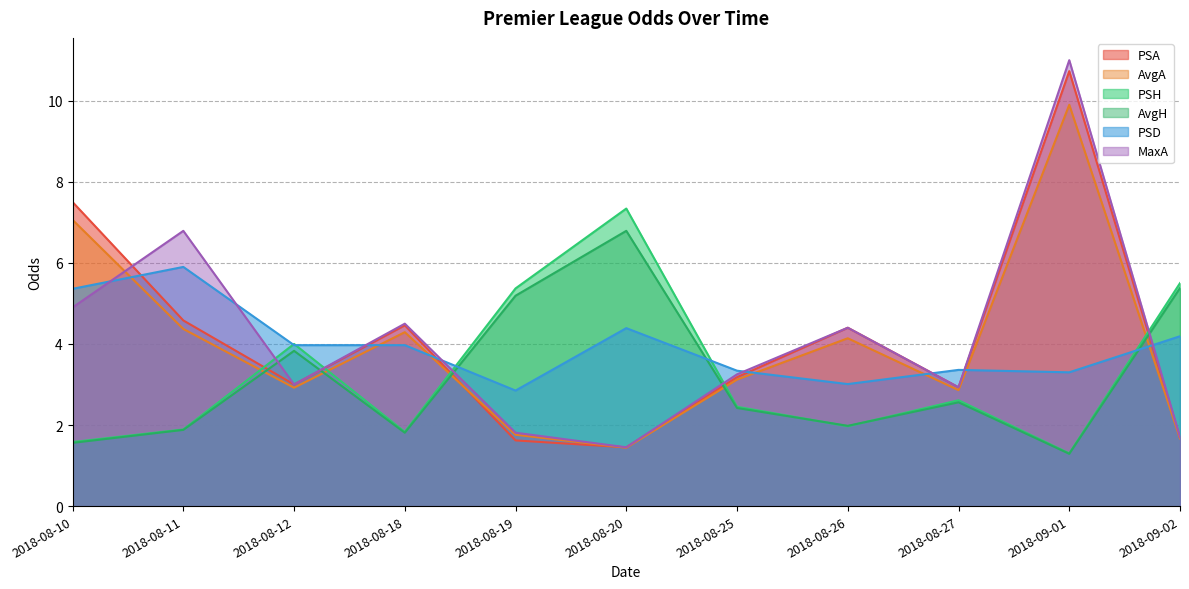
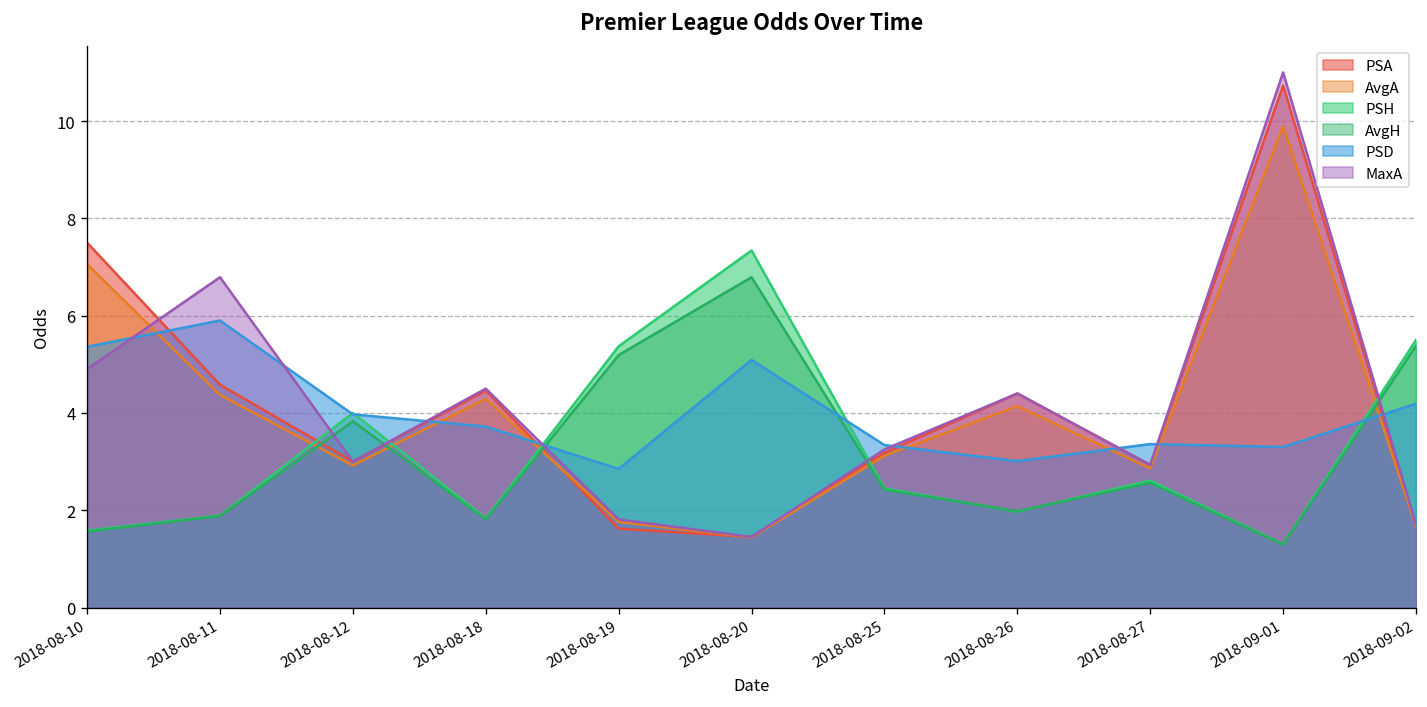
PSD, 2018-08-18: 4.0 -> 3.7
PSD, 2018-08-20: 4.4 -> 5.1
